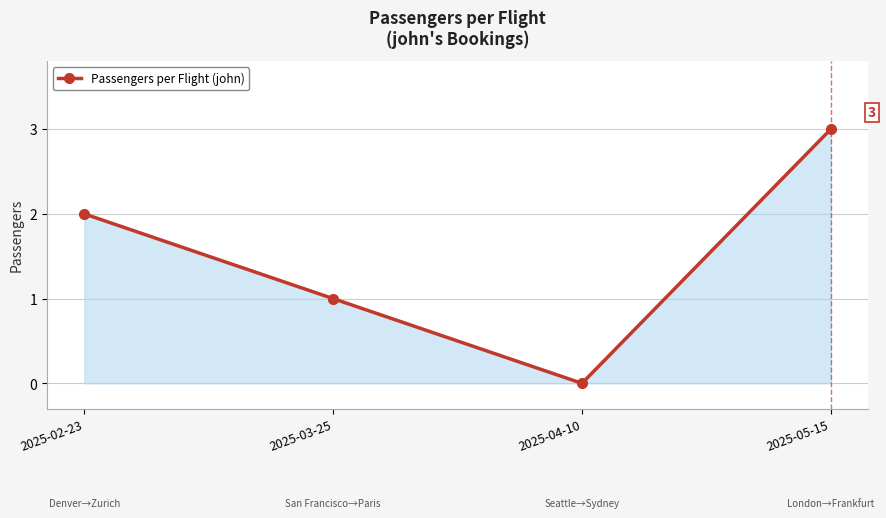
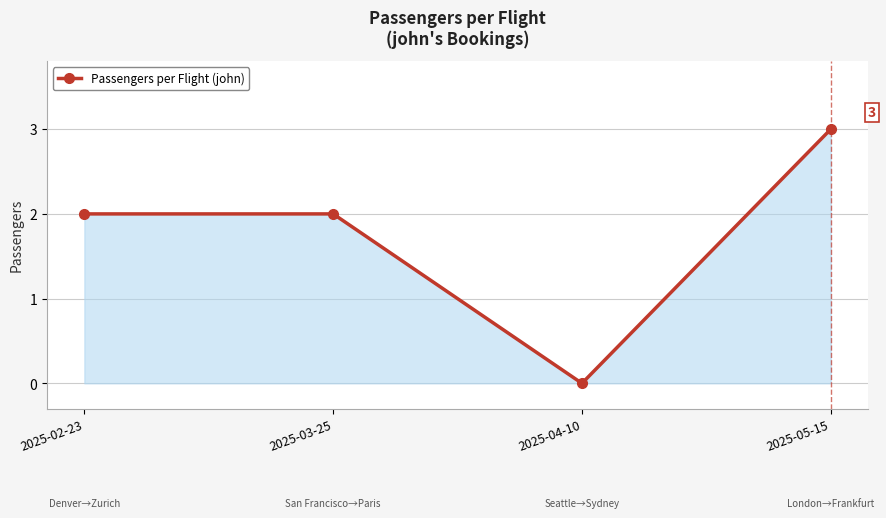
2025-03-25: 1 -> 2
